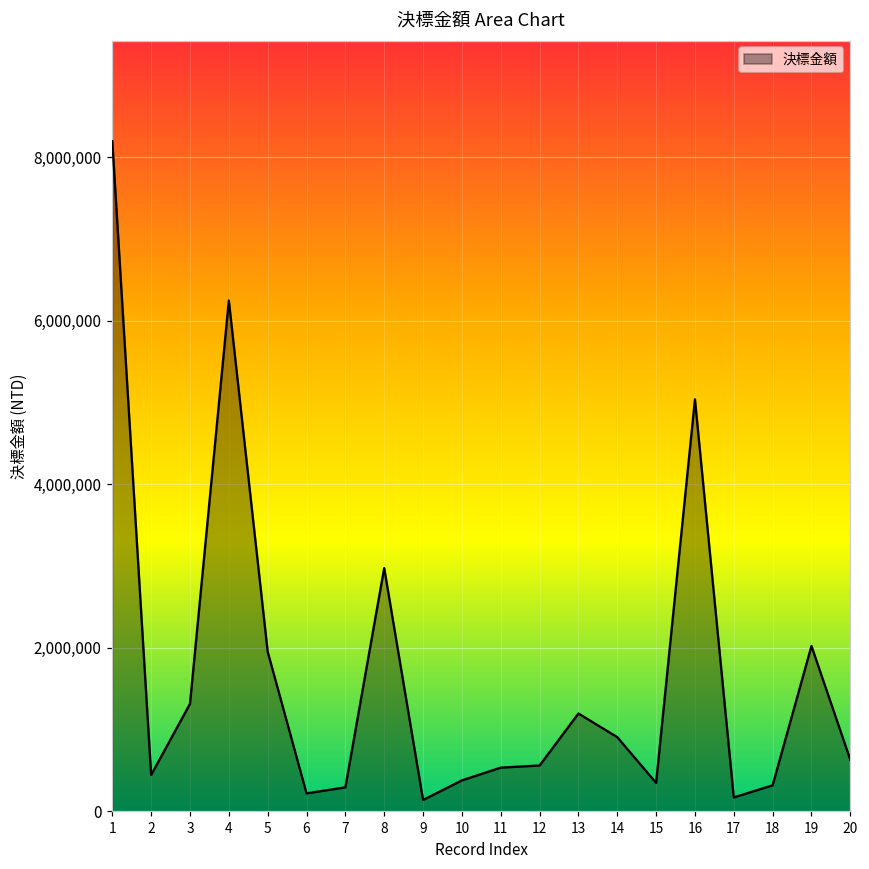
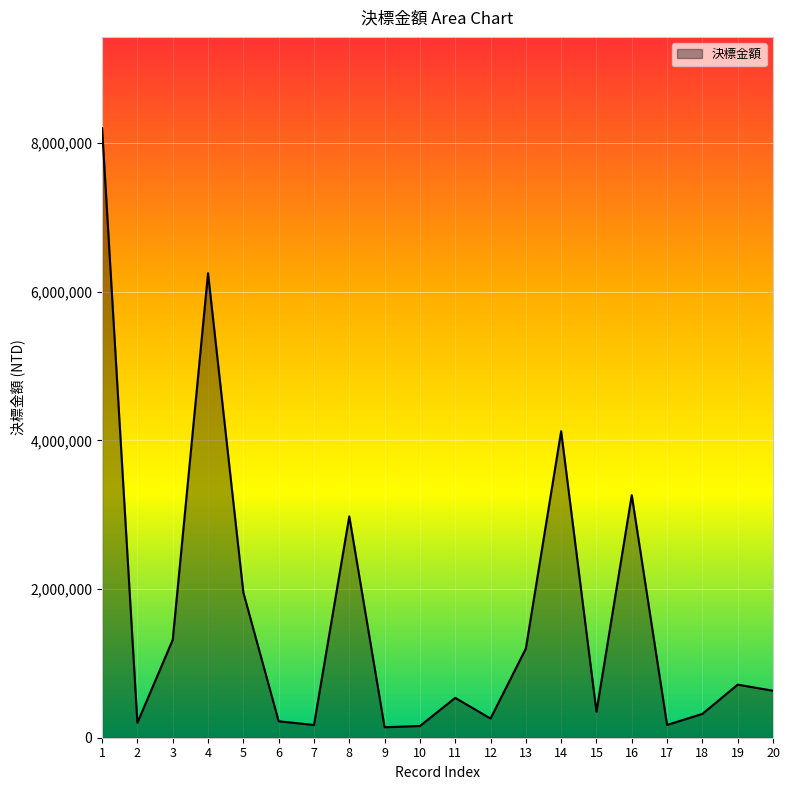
2: 400,000 -> 200,000
7: 300,000 -> 200,000
10: 400,000 -> 200,000
12: 600,000 -> 300,000
14: 900,000 -> 4,100,000
16: 5,000,000 -> 3,300,000
19: 2,000,000 -> 700,000
